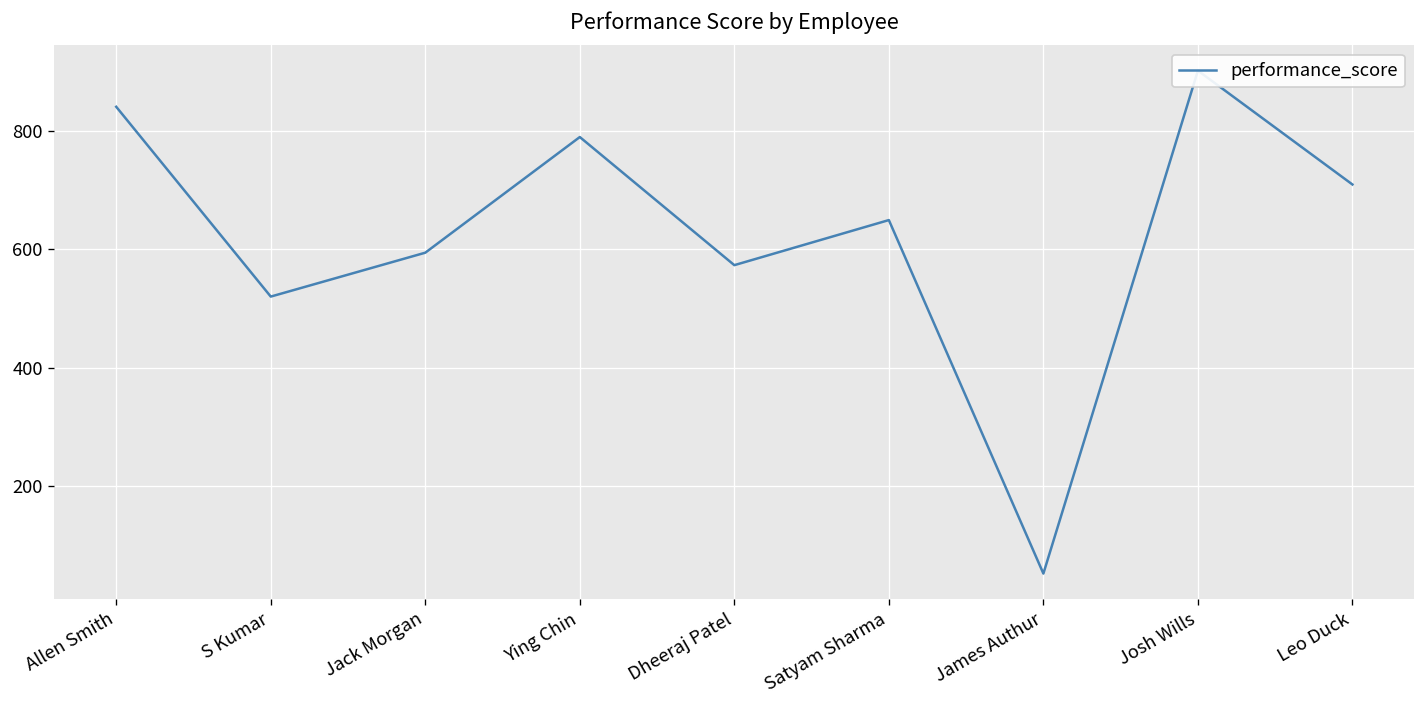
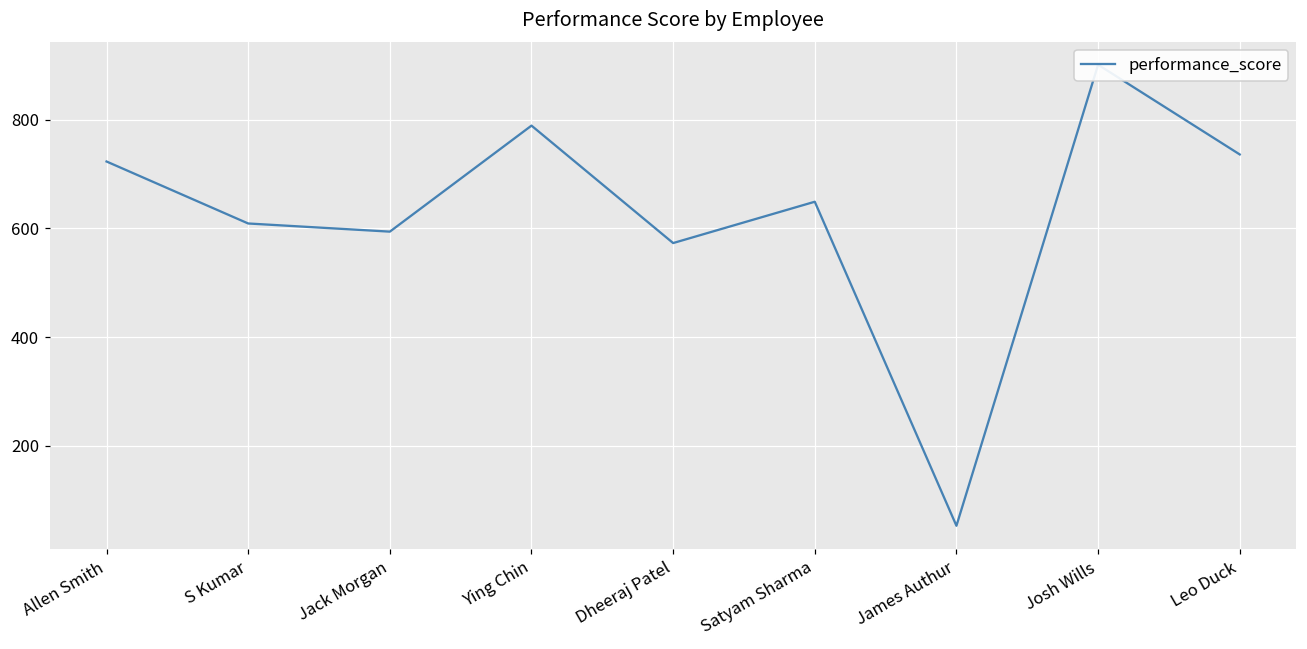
Allen Smith: 840 -> 720
S Kumar: 520 -> 610
Leo Duck: 710 -> 740
